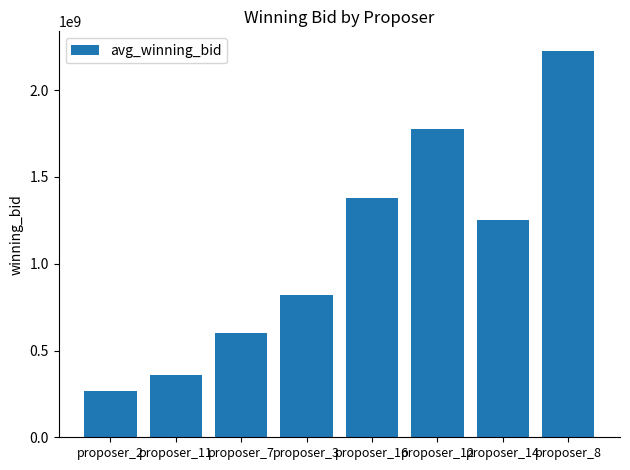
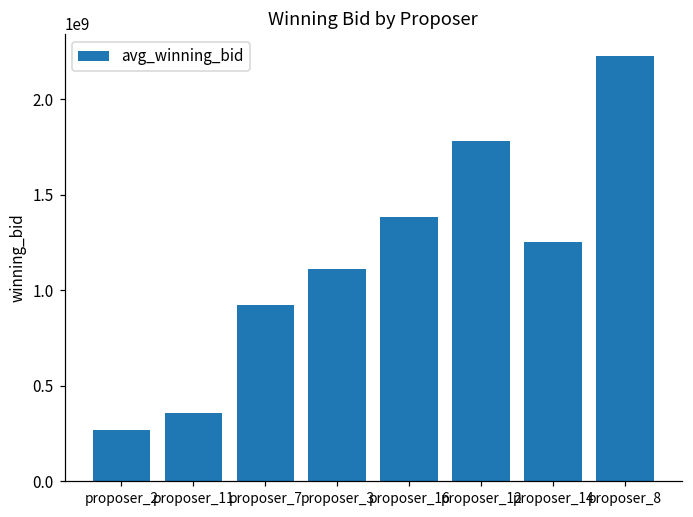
proposer_7: 600000000 -> 920000000
proposer_3: 820000000 -> 1110000000
